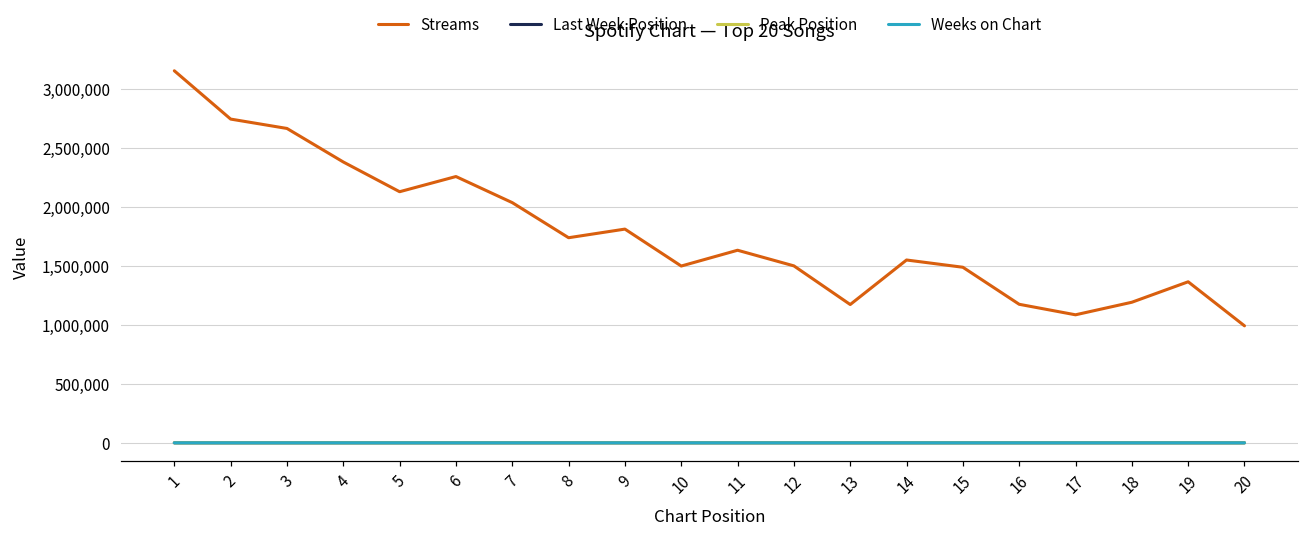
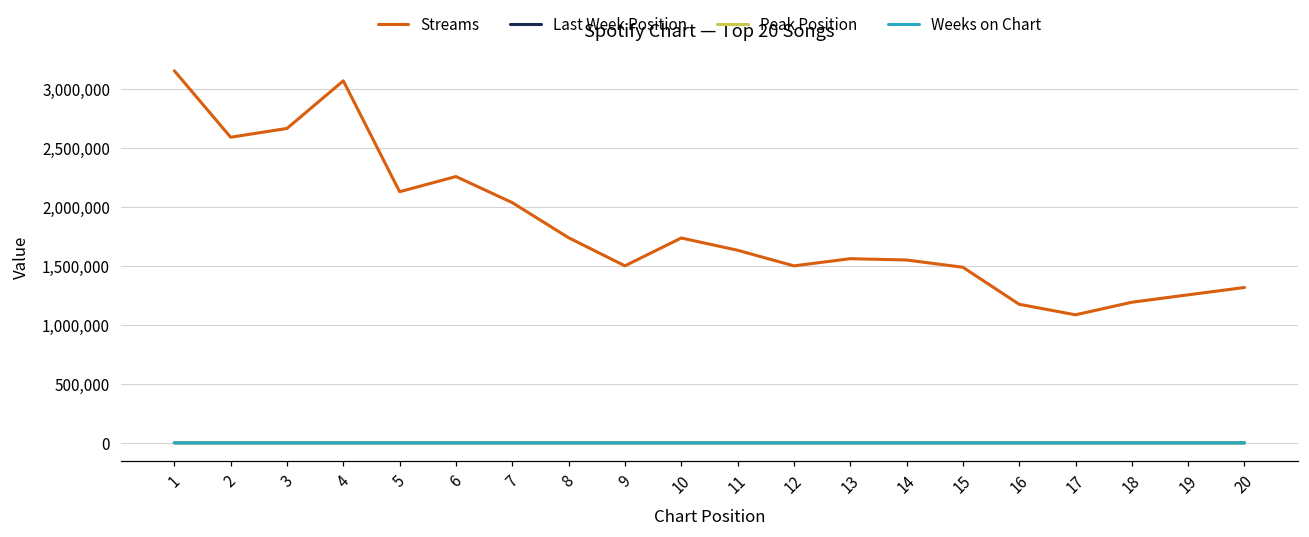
Streams, 2: 2,750,000 -> 2,590,000
Streams, 4: 2,380,000 -> 3,070,000
Streams, 9: 1,810,000 -> 1,500,000
Streams, 10: 1,500,000 -> 1,740,000
Streams, 13: 1,170,000 -> 1,560,000
Streams, 19: 1,370,000 -> 1,260,000
Streams, 20: 990,000 -> 1,320,000
